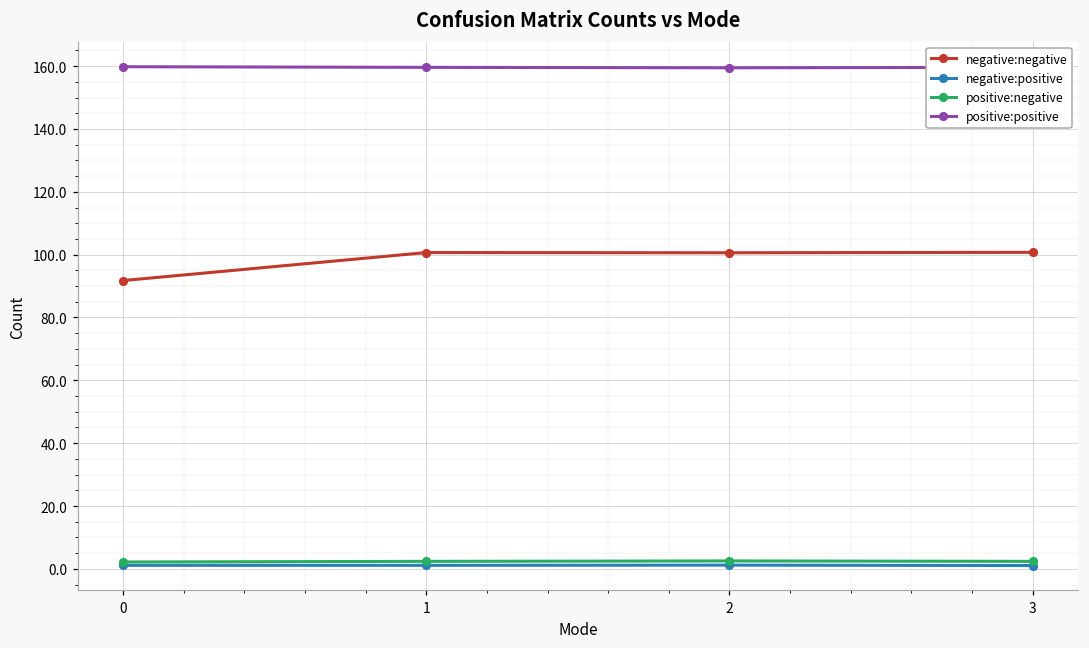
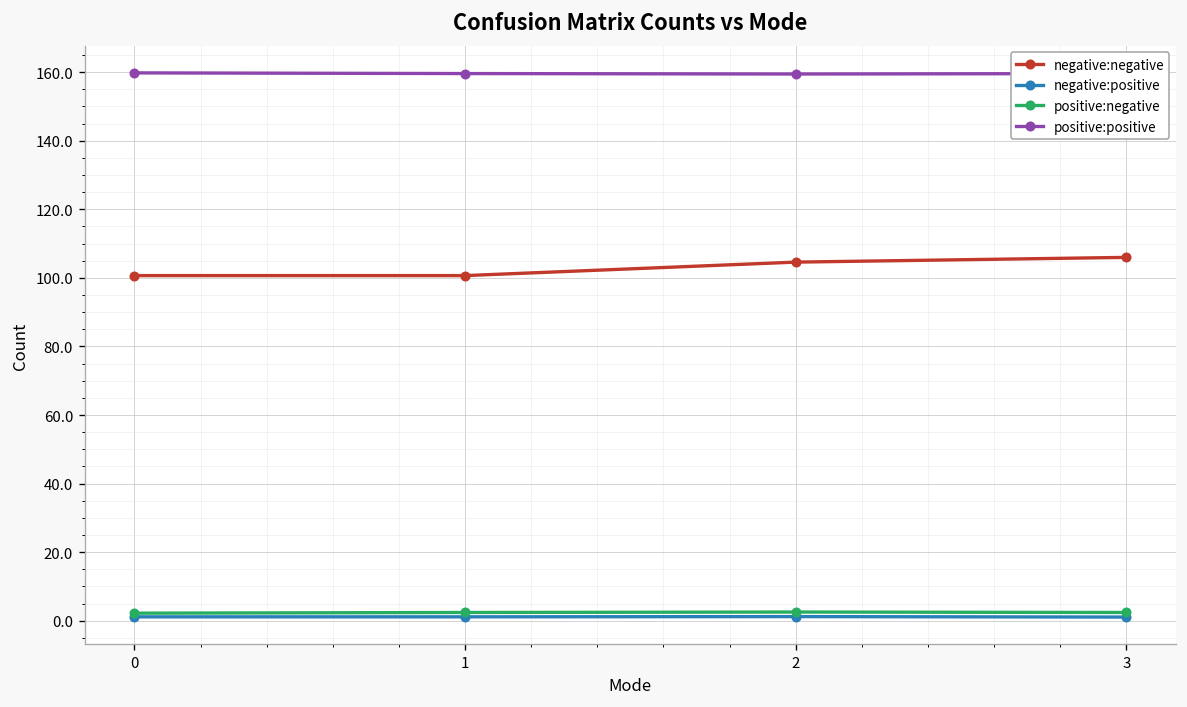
negative:negative, 0: 92 -> 101
negative:negative, 2: 101 -> 105
negative:negative, 3: 101 -> 106
